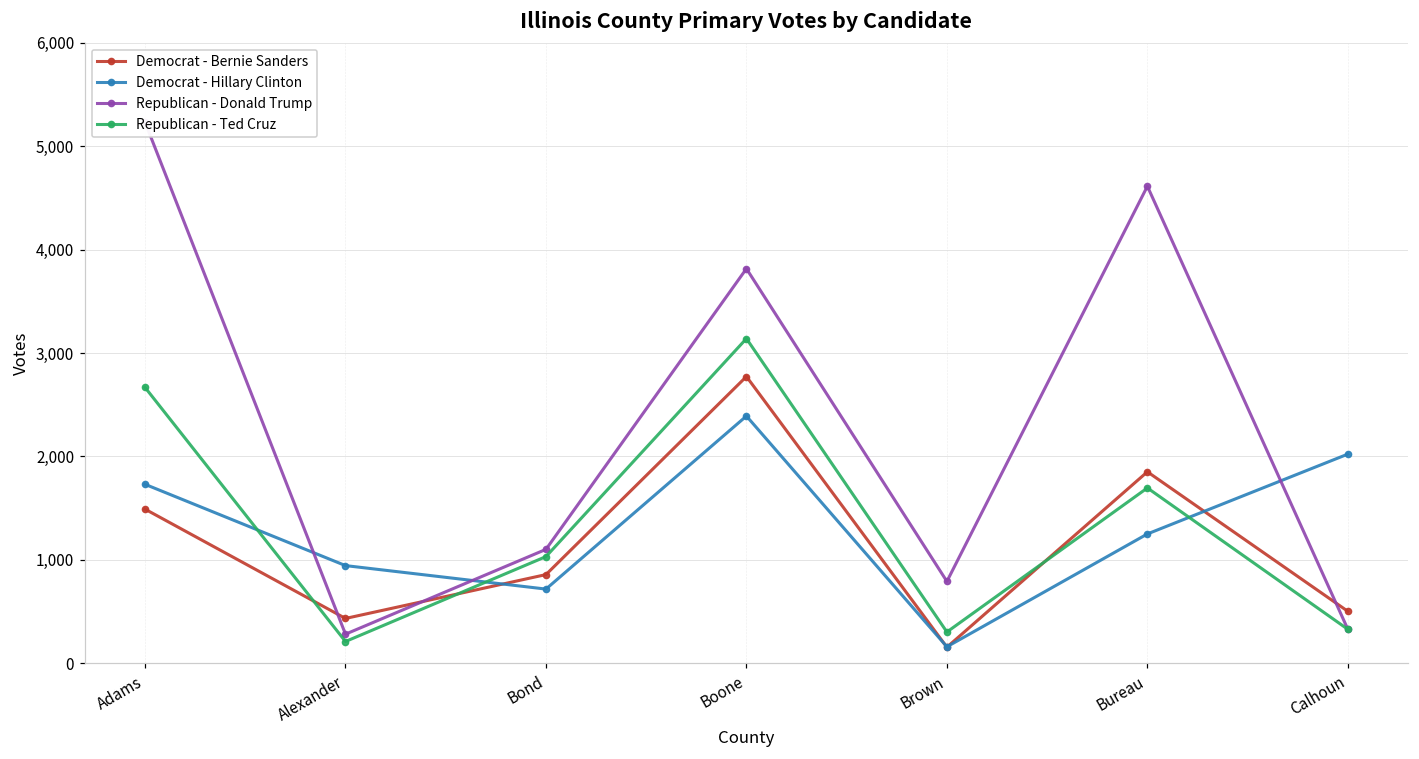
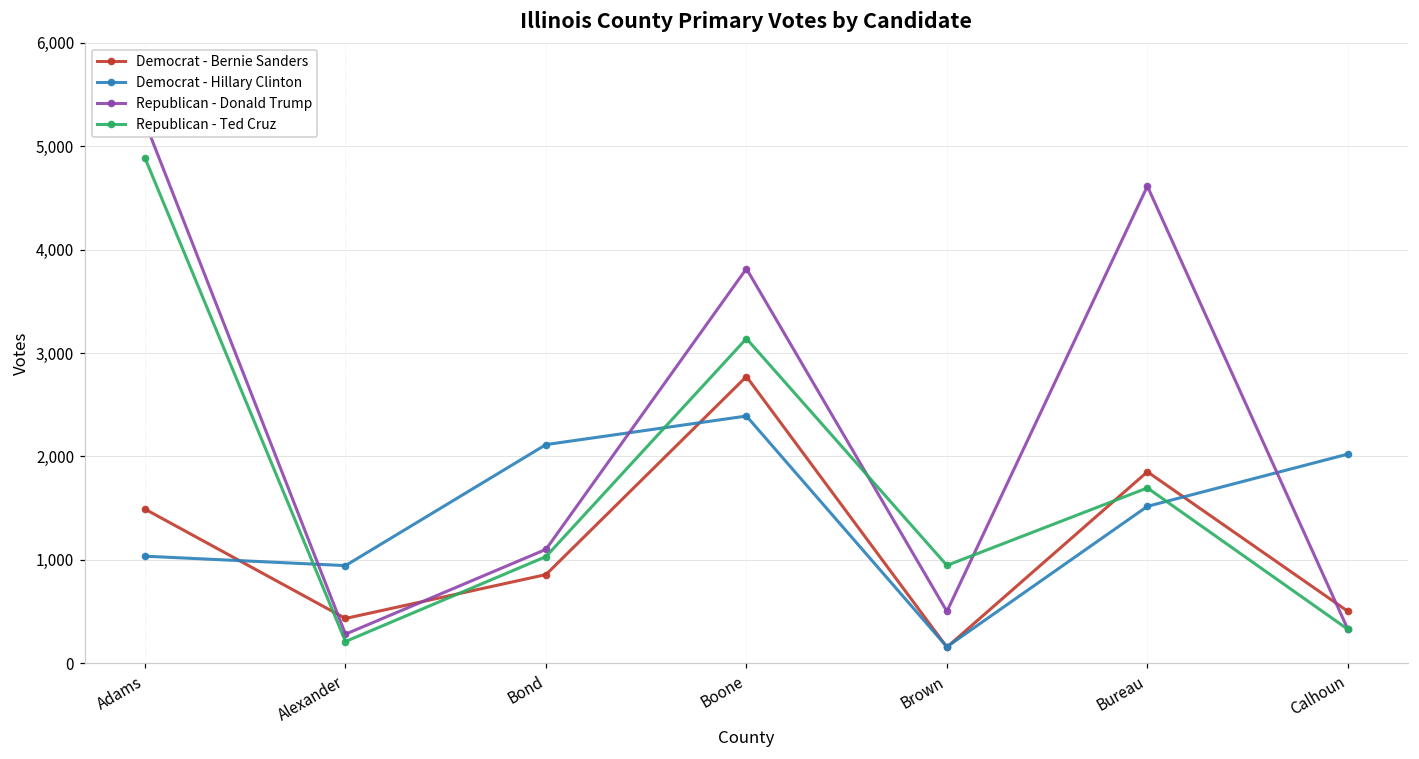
Democrat - Hillary Clinton, Adams: 1,700 -> 1,000
Republican - Ted Cruz, Adams: 2,700 -> 4,900
Democrat - Hillary Clinton, Bond: 700 -> 2,100
Republican - Donald Trump, Brown: 800 -> 500
Republican - Ted Cruz, Brown: 300 -> 900
Democrat - Hillary Clinton, Bureau: 1,300 -> 1,500
